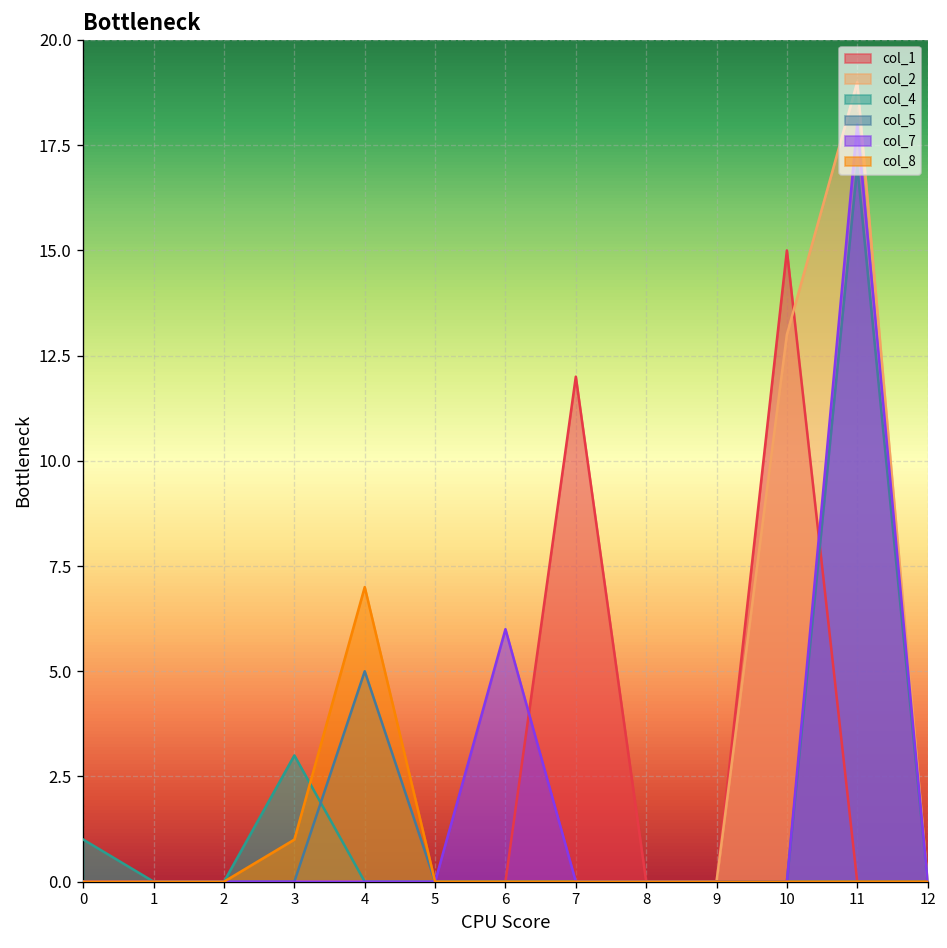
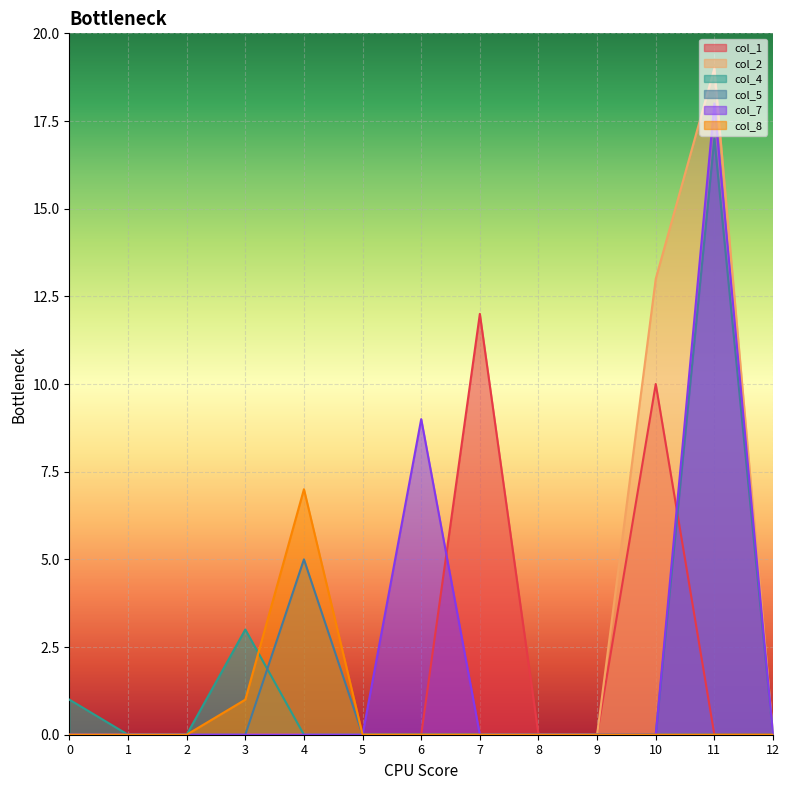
col_7, 6: 6 -> 9
col_1, 10: 15 -> 10
